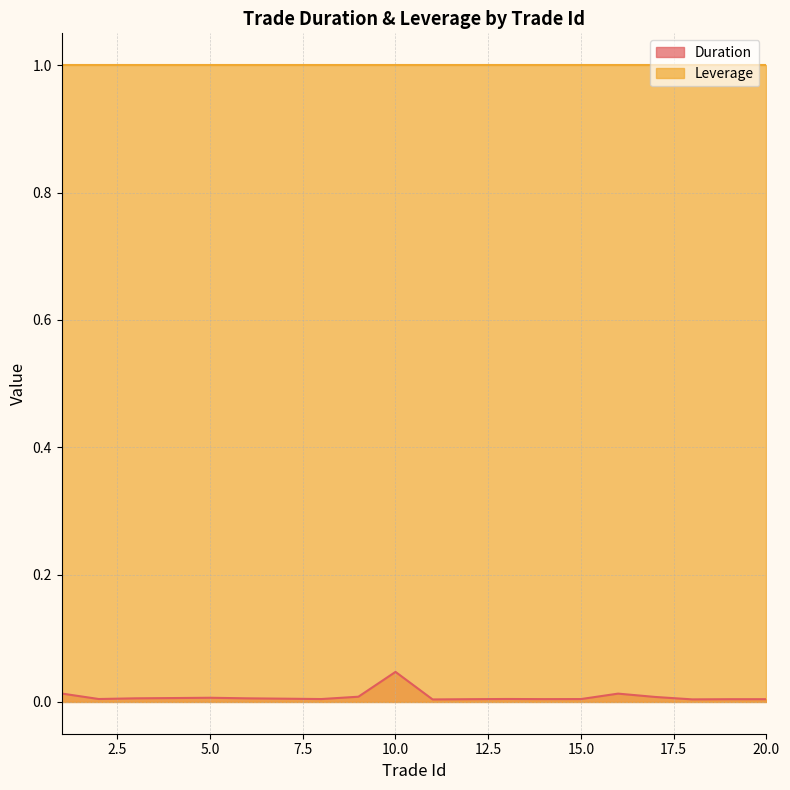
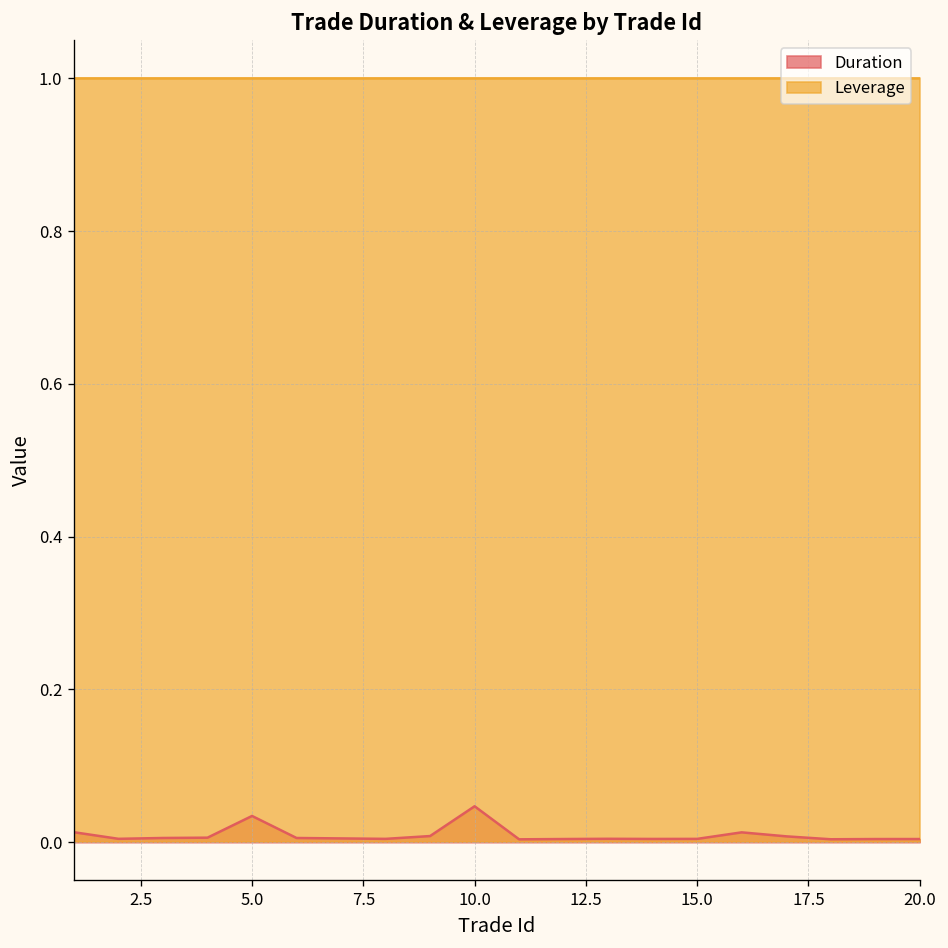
Duration, 5.0: 0.01 -> 0.03
